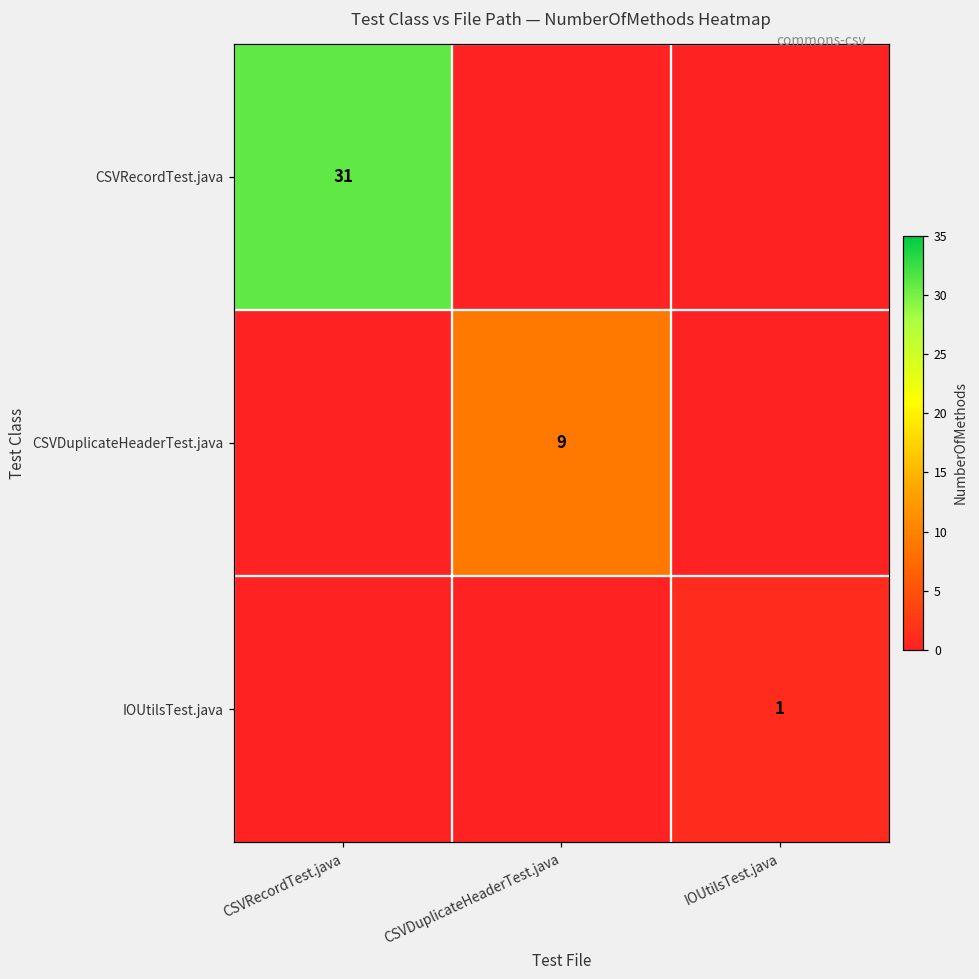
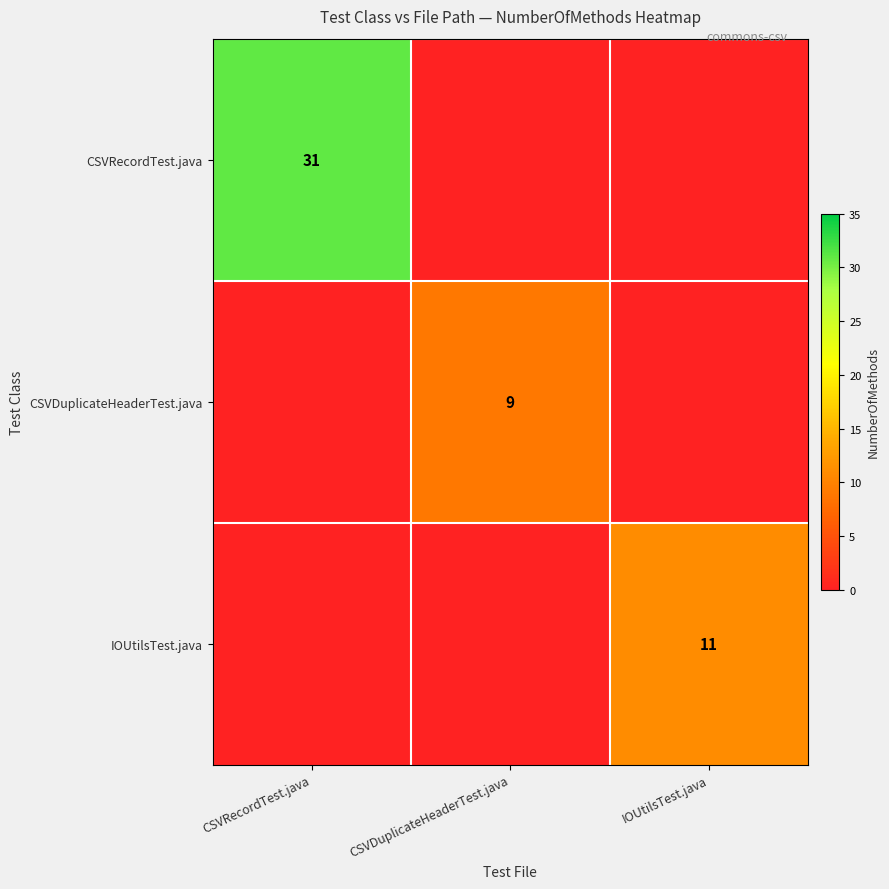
IOUtilsTest.java, IOUtilsTest.java: 1 -> 11
